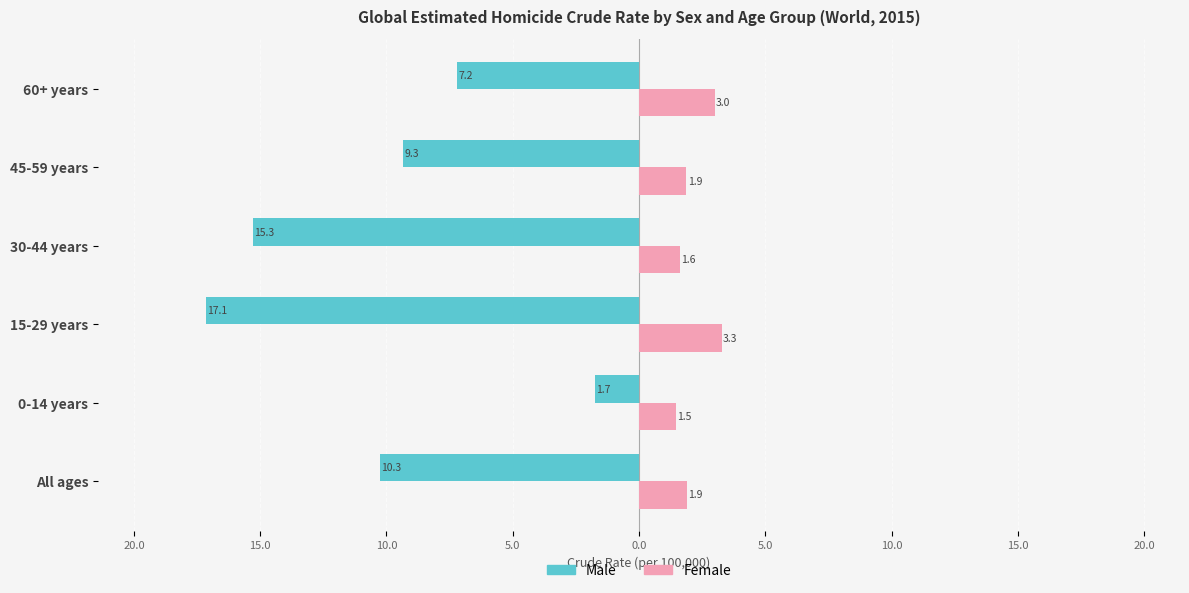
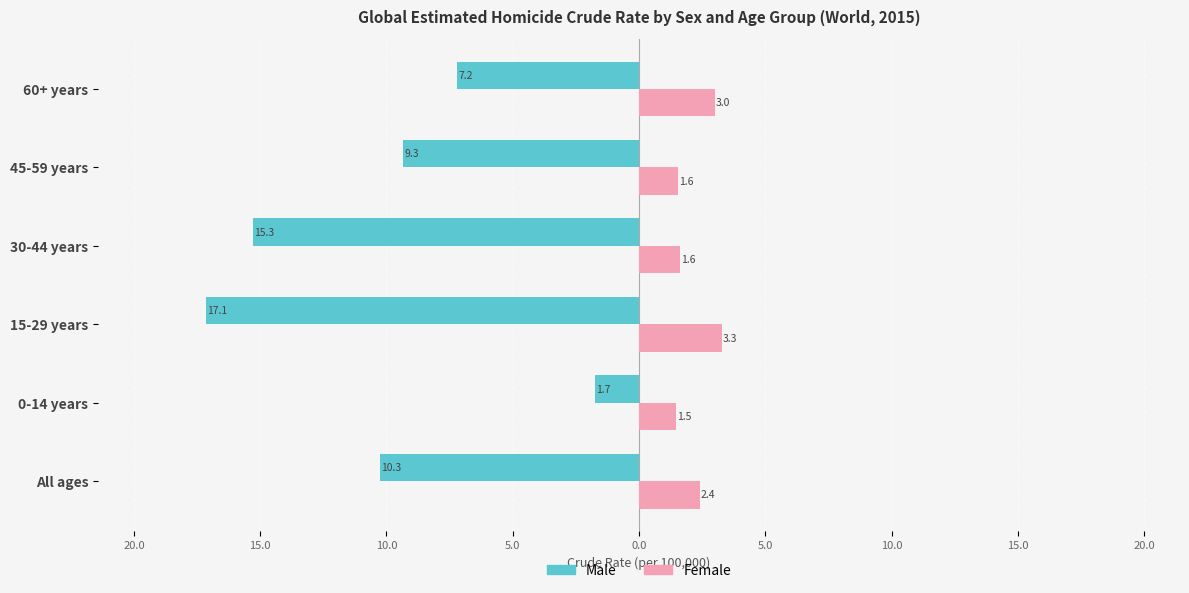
Female, 45-59 years: 1.9 -> 1.6
Female, All ages: 1.9 -> 2.4
